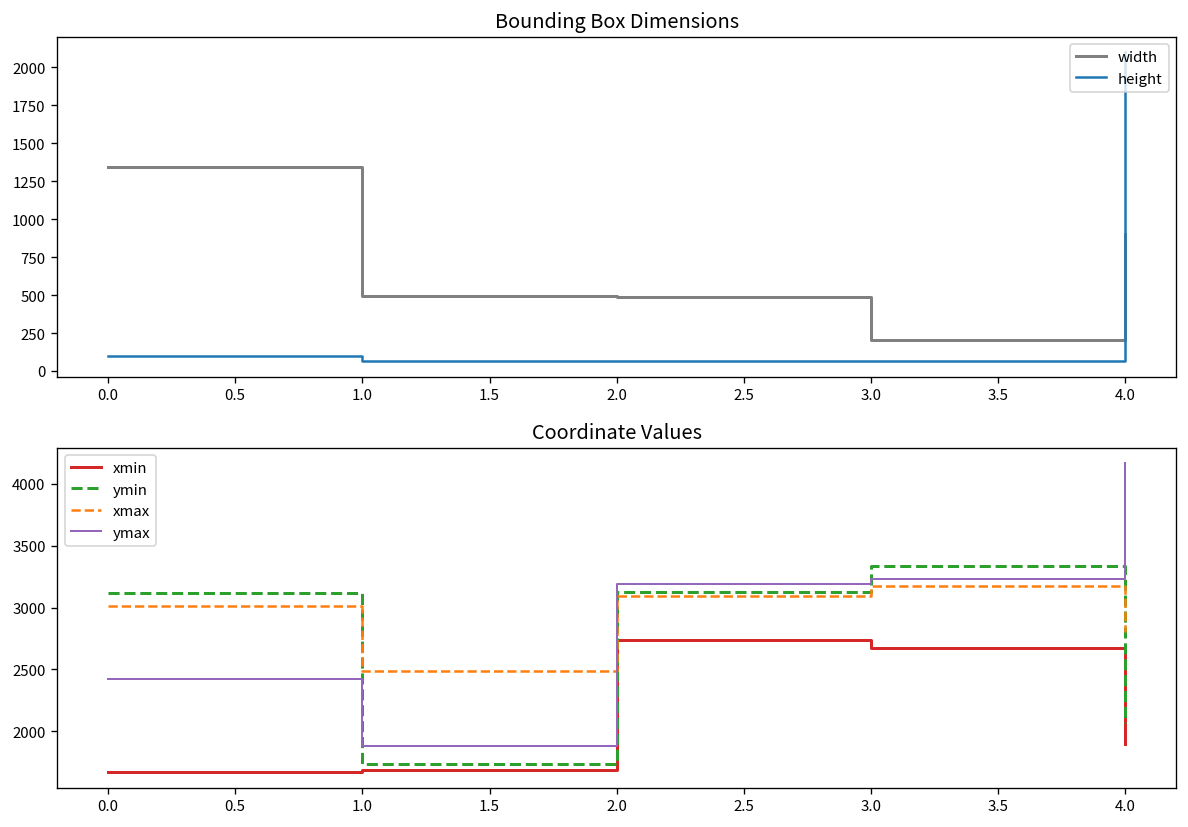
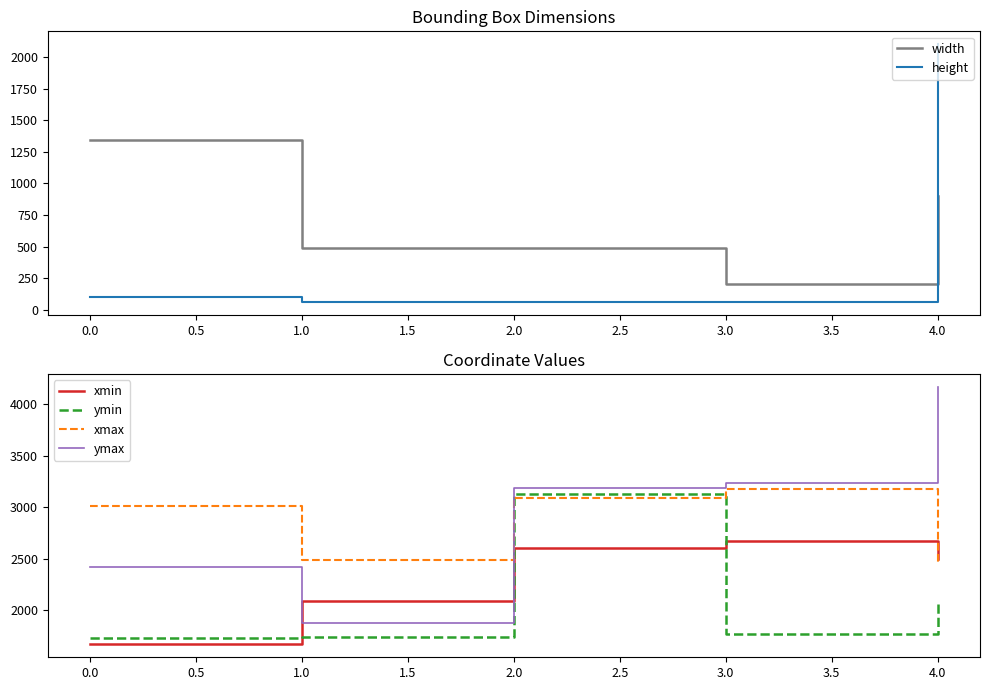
Coordinate Values, ymin, 0.0: 3120 -> 1730
Coordinate Values, xmin, 1.0: 1690 -> 2090
Coordinate Values, xmin, 2.0: 2740 -> 2610
Coordinate Values, ymin, 3.0: 3340 -> 1770
Coordinate Values, xmin, 4.0: 1900 -> 2500
Coordinate Values, xmax, 4.0: 2800 -> 2450
